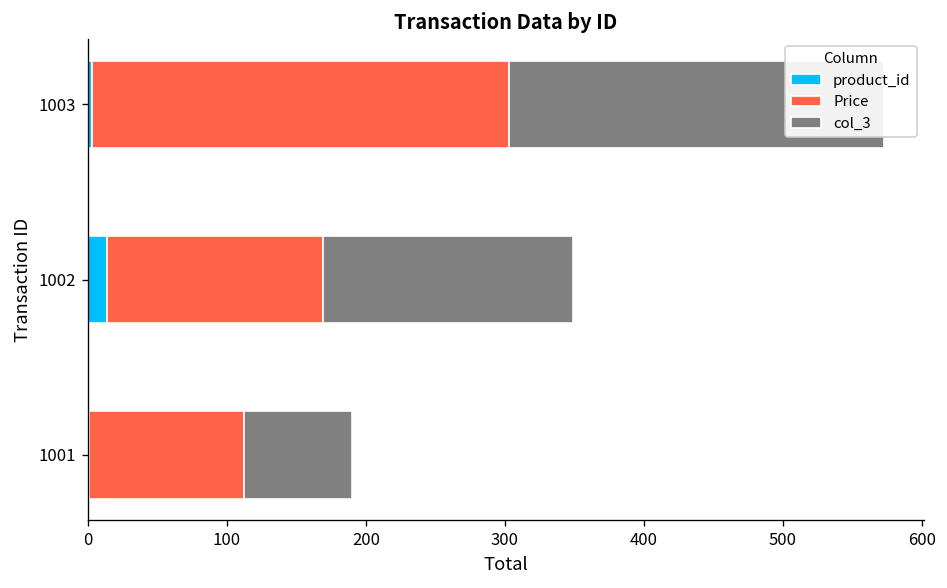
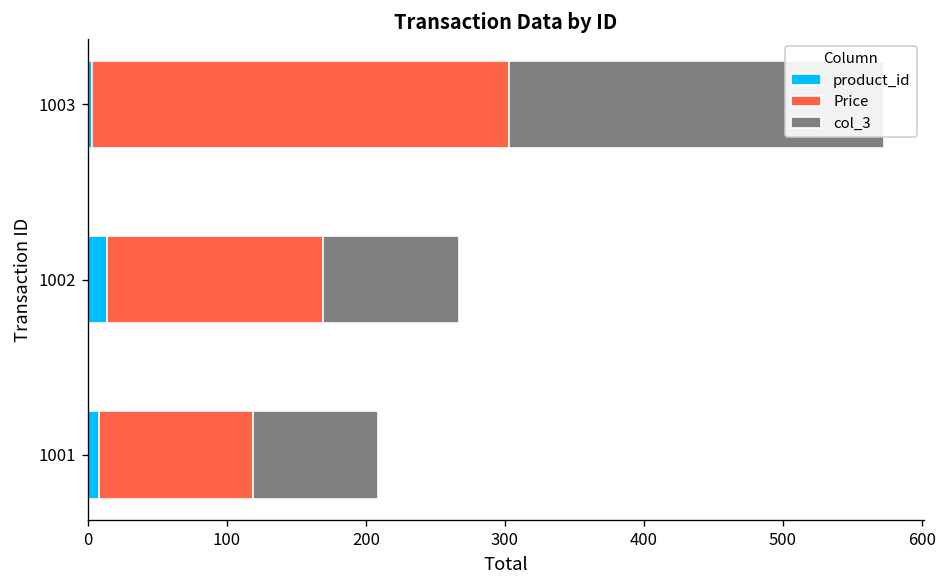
col_3, 1002: 180 -> 98
product_id, 1001: 1 -> 8
col_3, 1001: 78 -> 90
